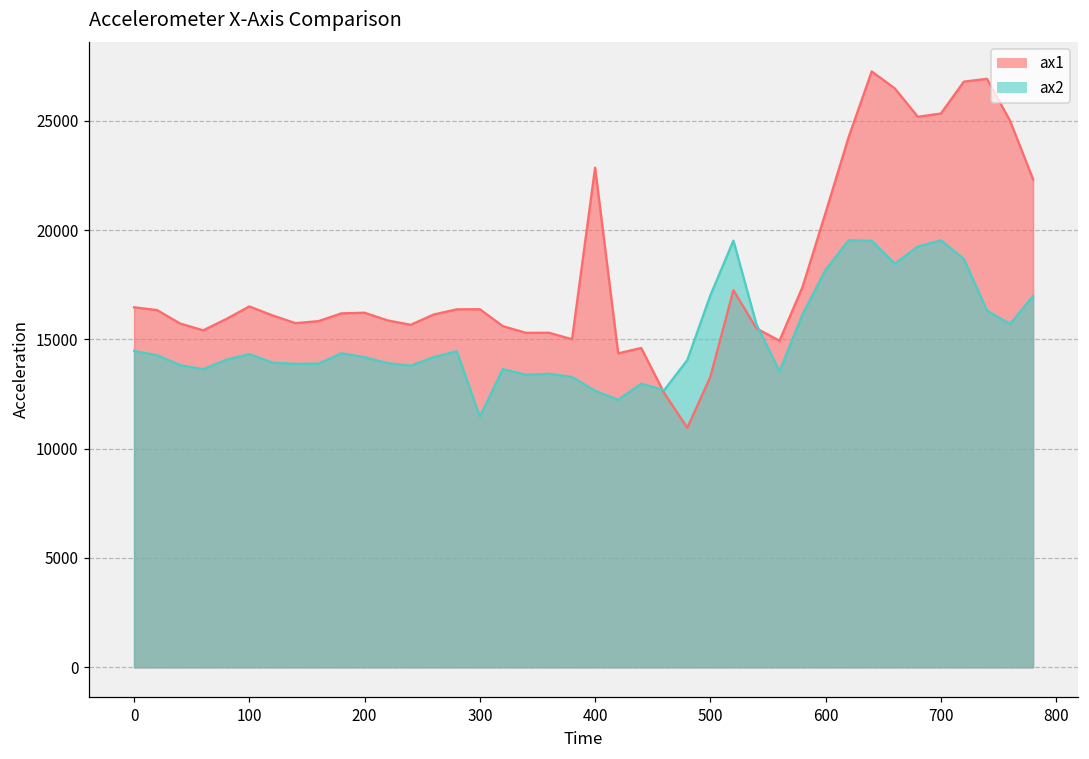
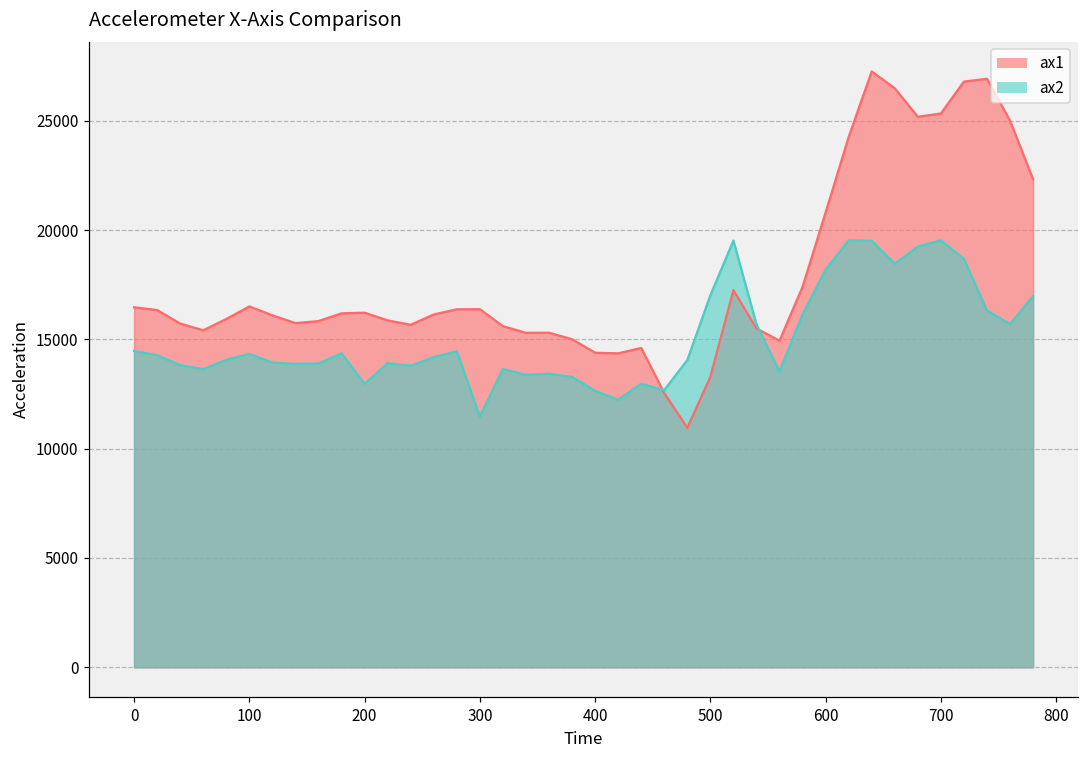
ax2, 200: 14200 -> 13000
ax1, 400: 22900 -> 14400
